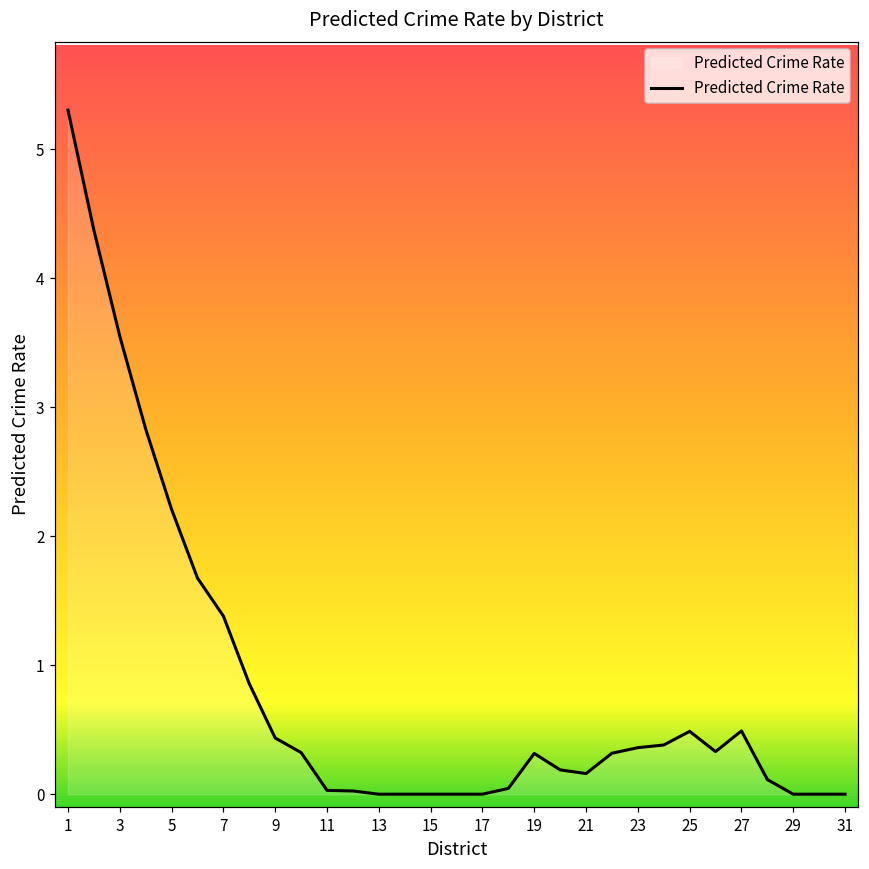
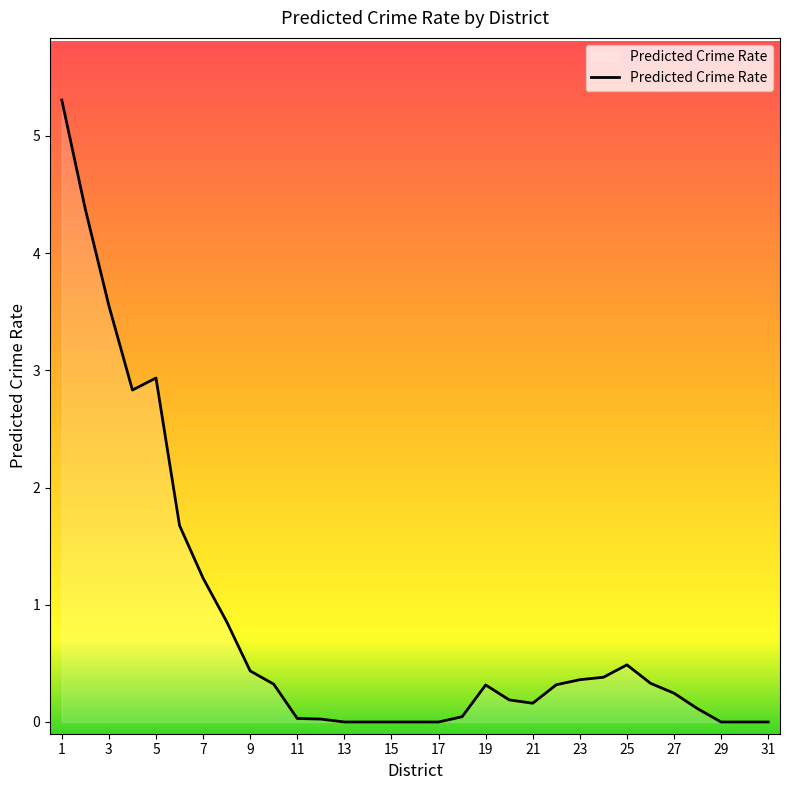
5: 2.21 -> 2.93
7: 1.38 -> 1.23
27: 0.49 -> 0.25
